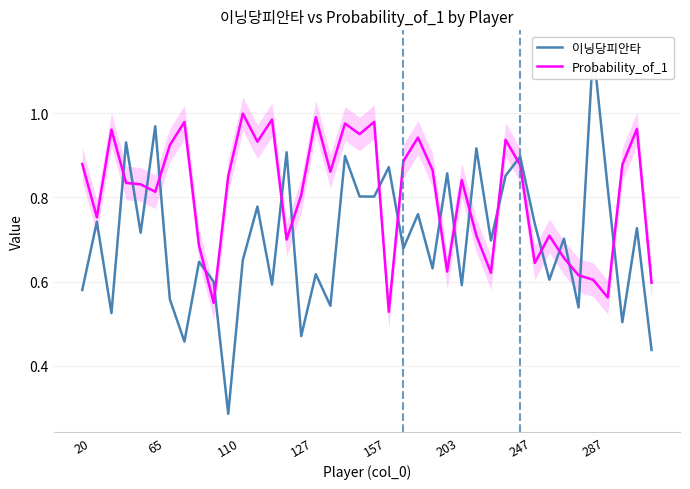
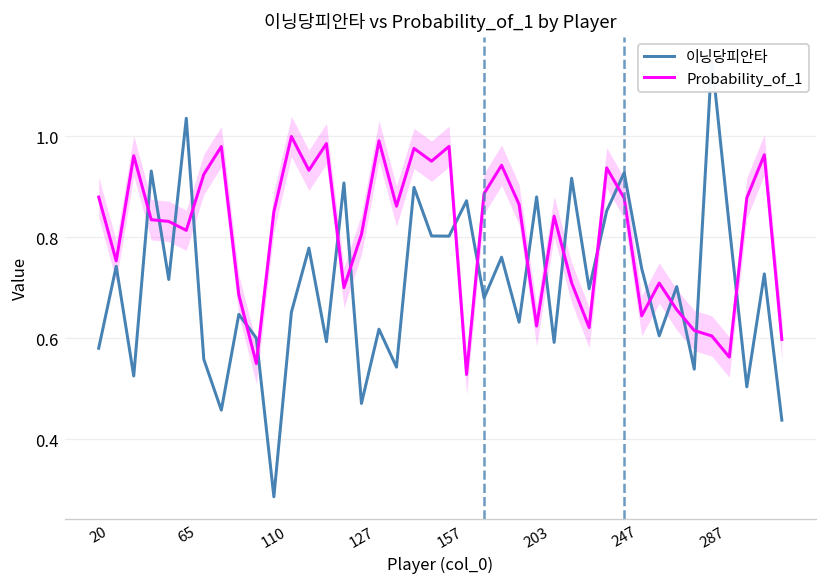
이닝당피안타, 65: 0.97 -> 1.04
이닝당피안타, 203: 0.86 -> 0.88
이닝당피안타, 247: 0.90 -> 0.93
